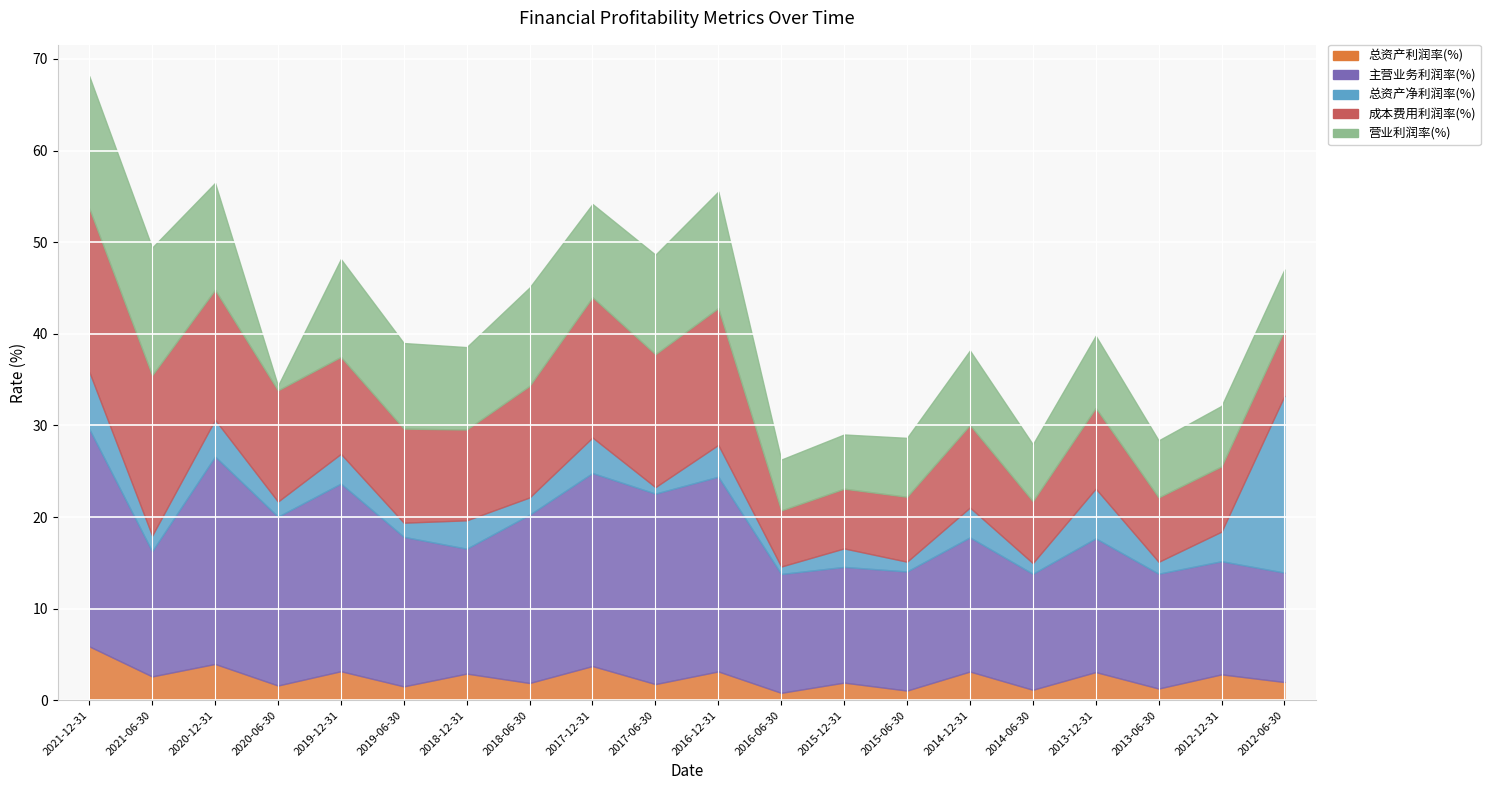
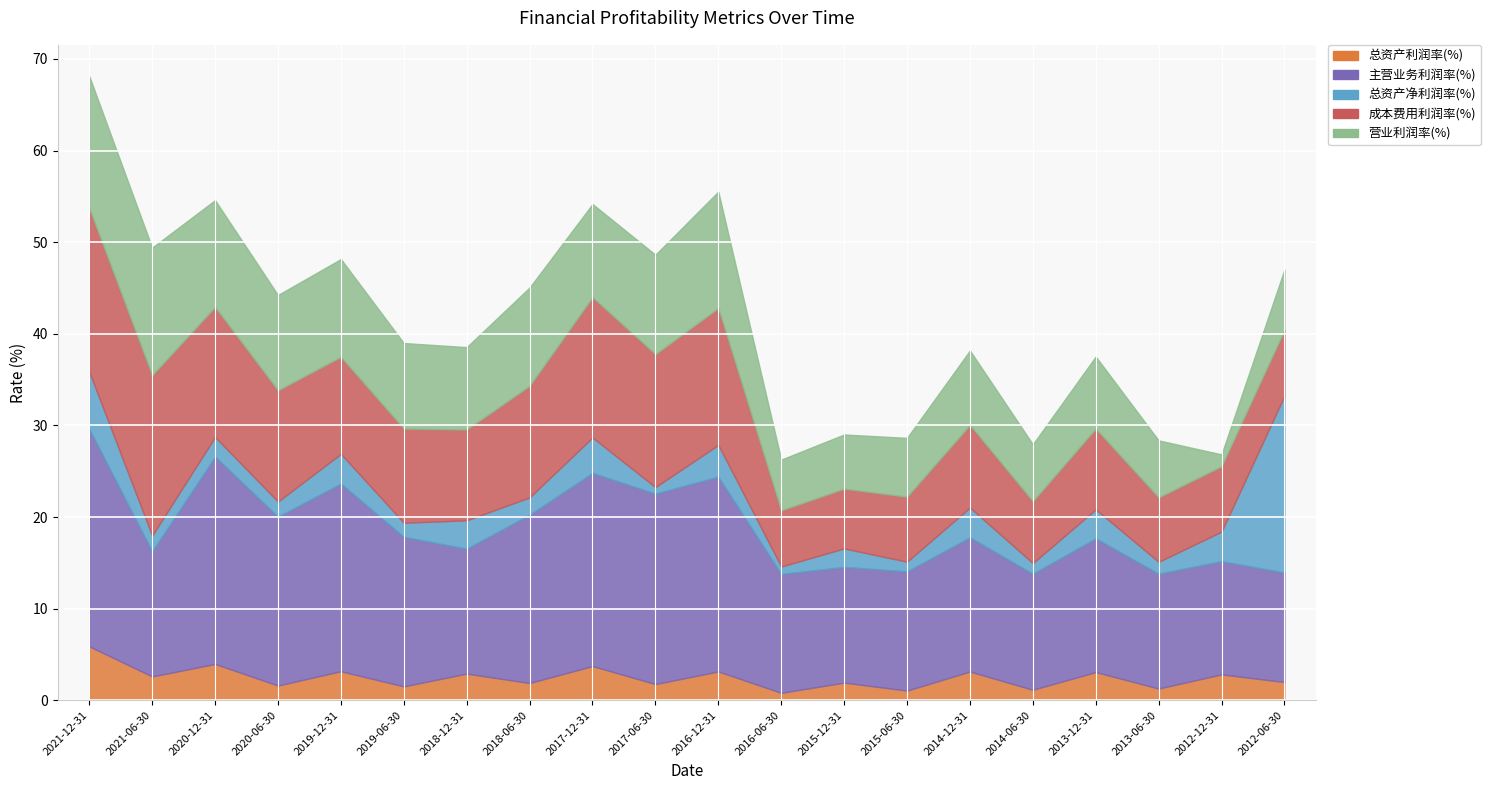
总资产净利润率(%), 2020-12-31: 4 -> 2
营业利润率(%), 2020-06-30: 1 -> 10
总资产净利润率(%), 2013-12-31: 5 -> 3
营业利润率(%), 2012-12-31: 7 -> 1
